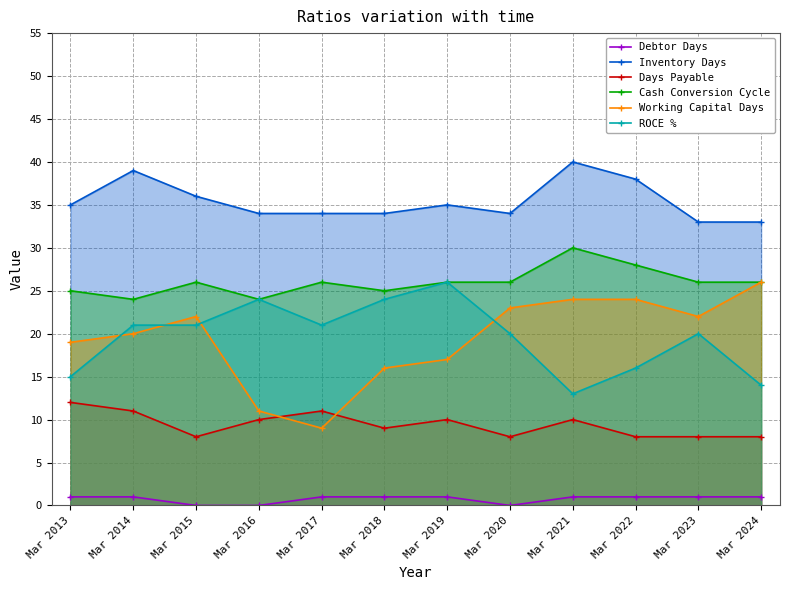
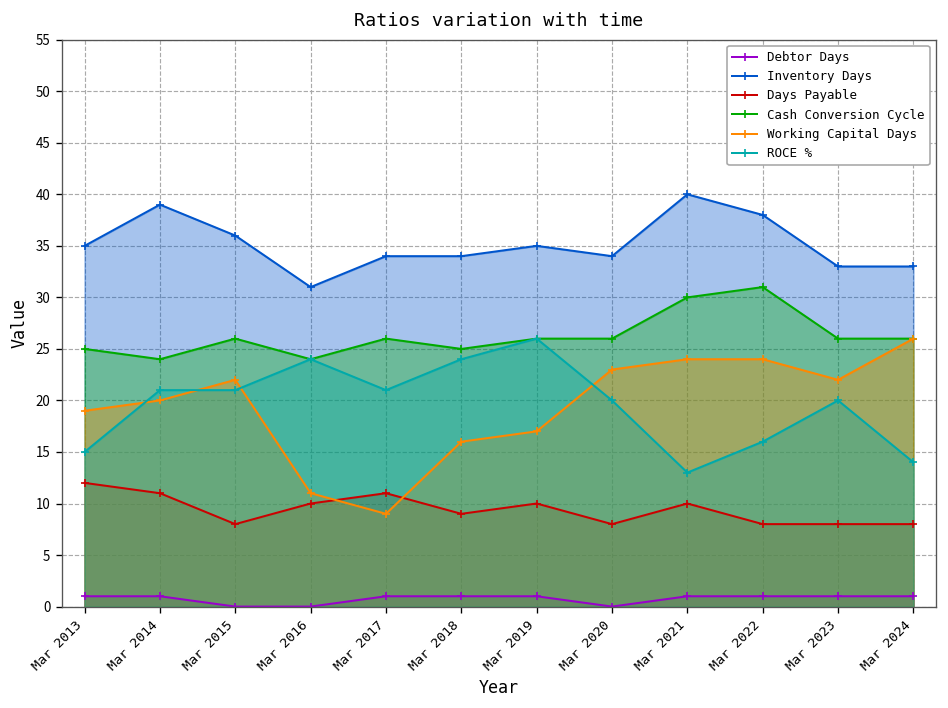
Inventory Days, Mar 2016: 34 -> 31
Cash Conversion Cycle, Mar 2022: 28 -> 31
